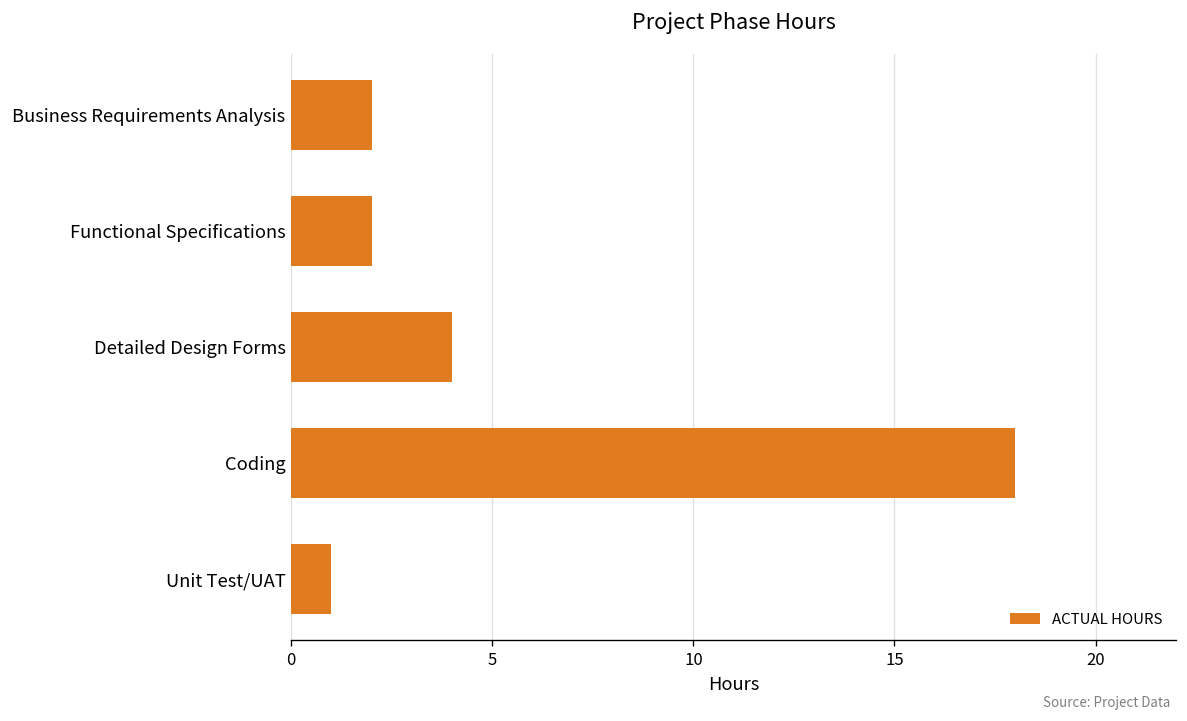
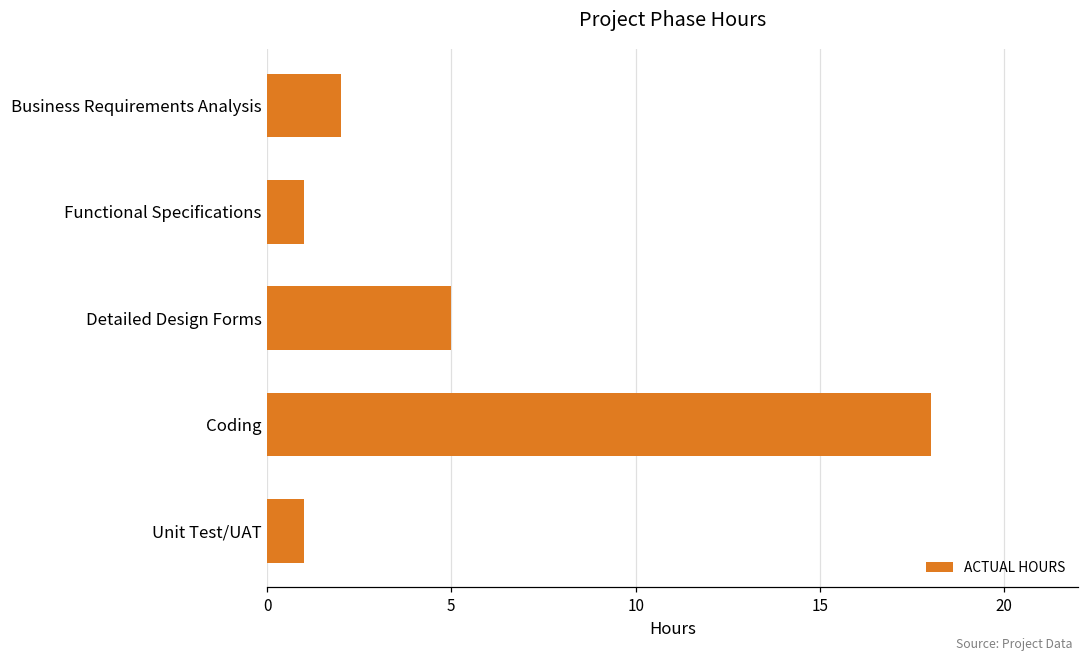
Functional Specifications: 2 -> 1
Detailed Design Forms: 4 -> 5
